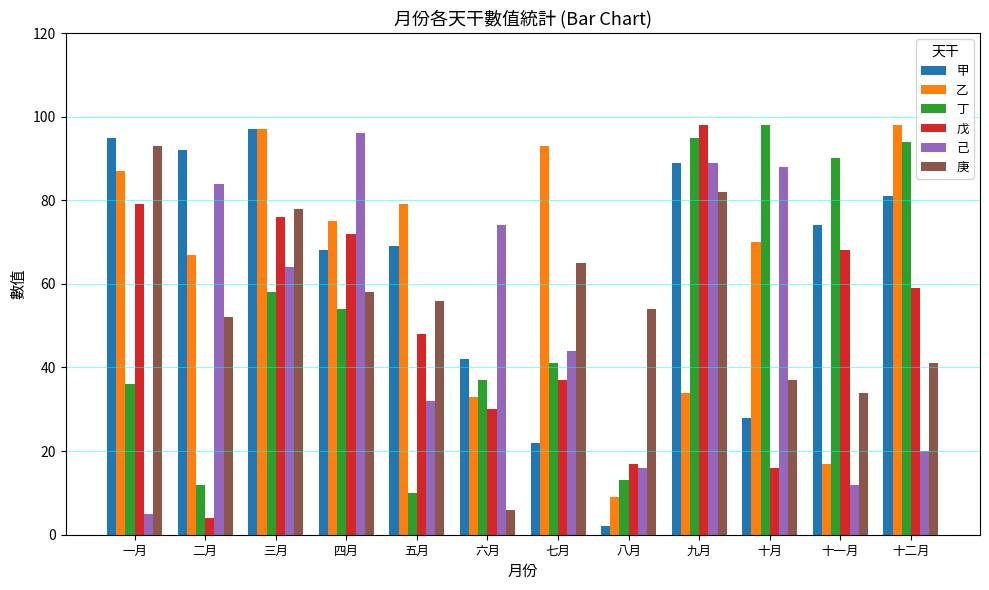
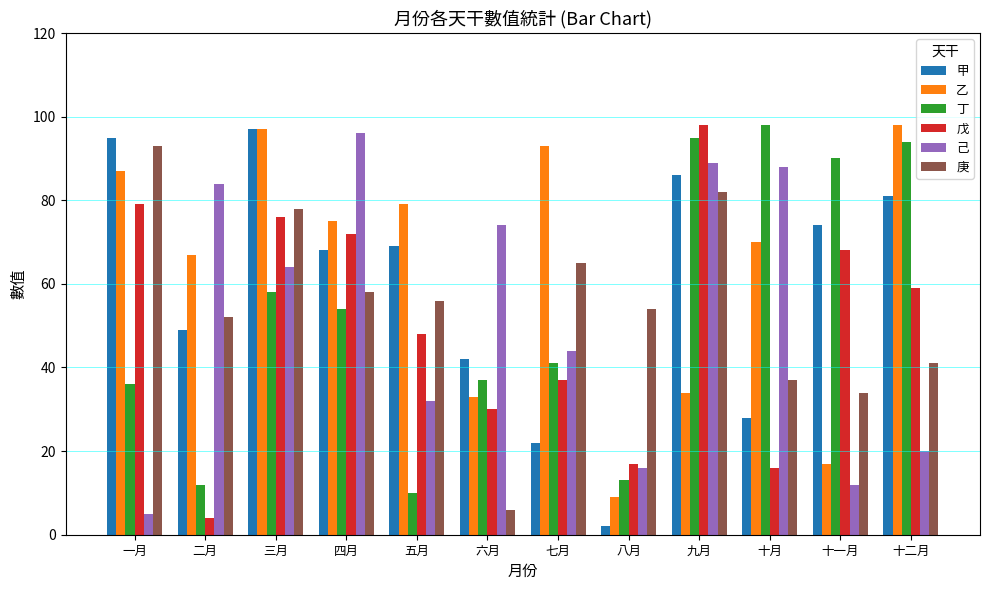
甲, 二月: 92 -> 49
甲, 九月: 89 -> 86
